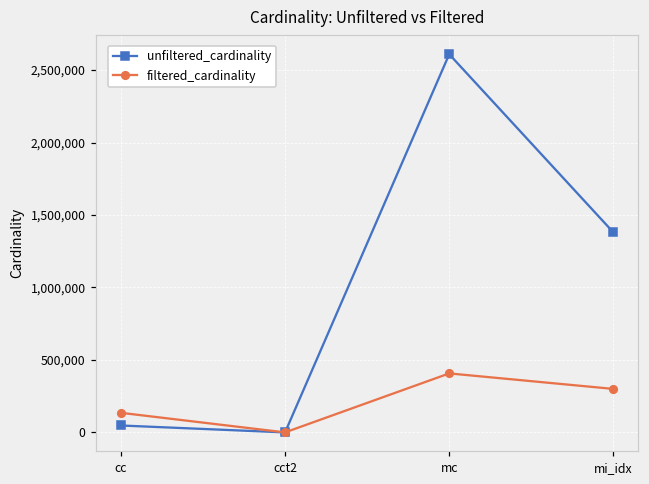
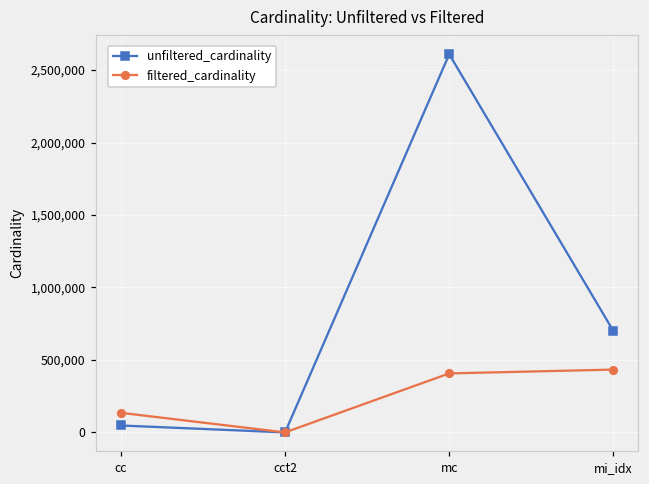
unfiltered_cardinality, mi_idx: 1,380,000 -> 700,000
filtered_cardinality, mi_idx: 300,000 -> 430,000
